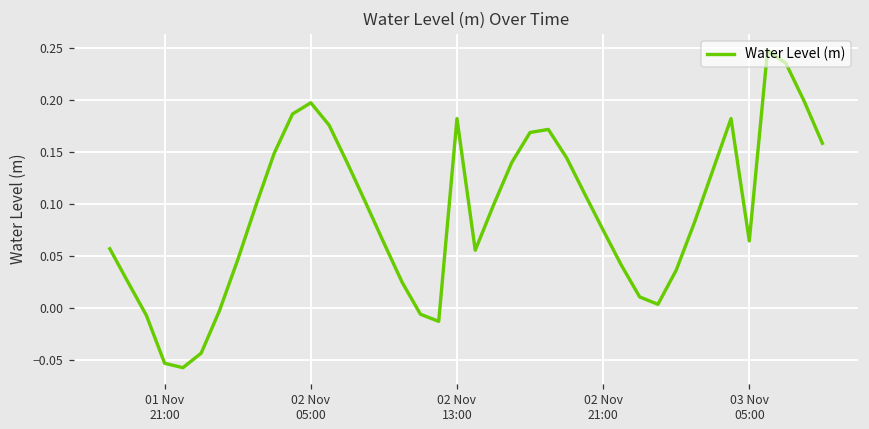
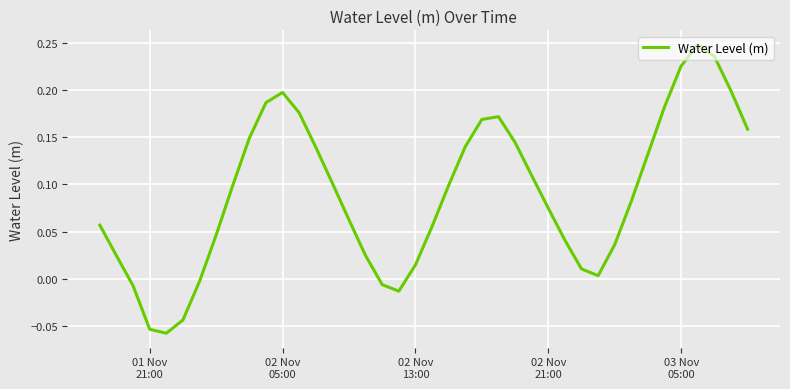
02 Nov 13:00: 0.18 -> 0.01
03 Nov 05:00: 0.06 -> 0.23
